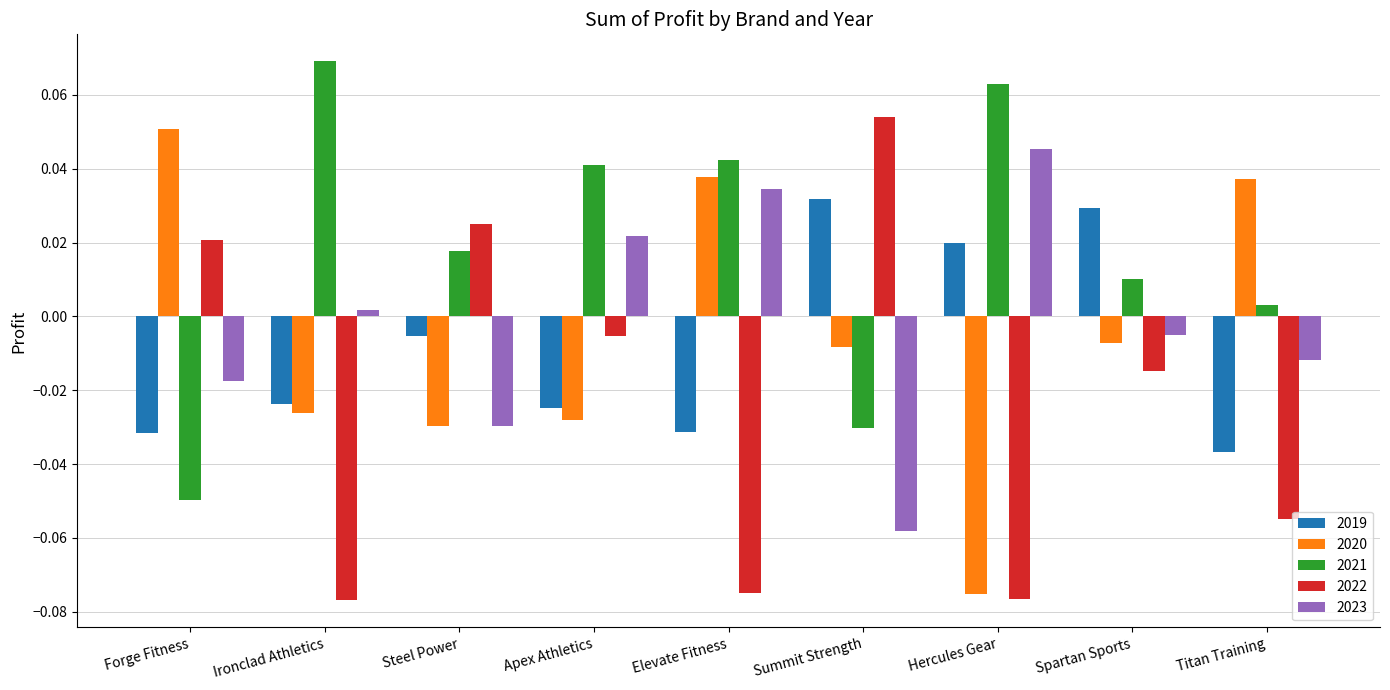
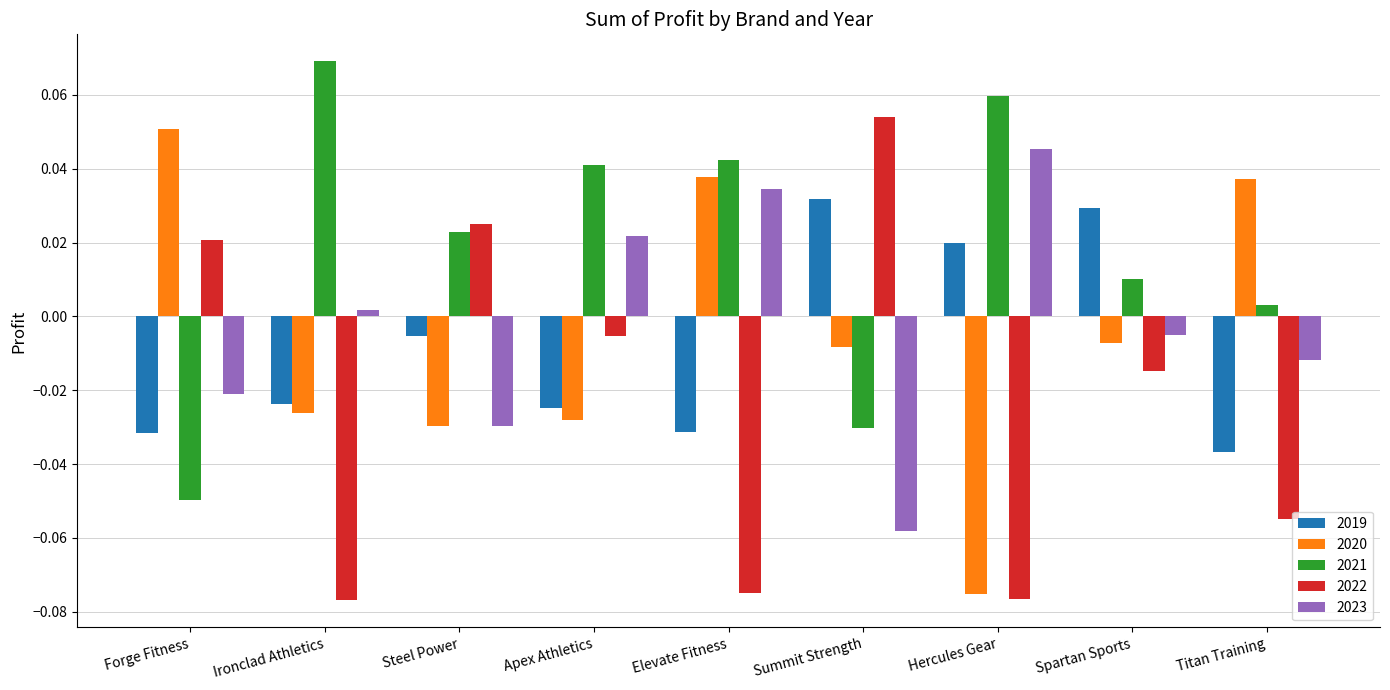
2023, Forge Fitness: -0.017 -> -0.021
2021, Steel Power: 0.018 -> 0.023
2021, Hercules Gear: 0.063 -> 0.060
